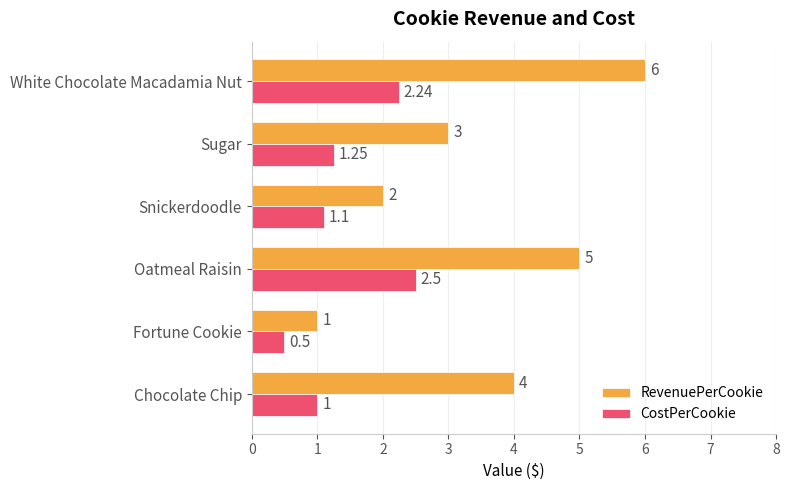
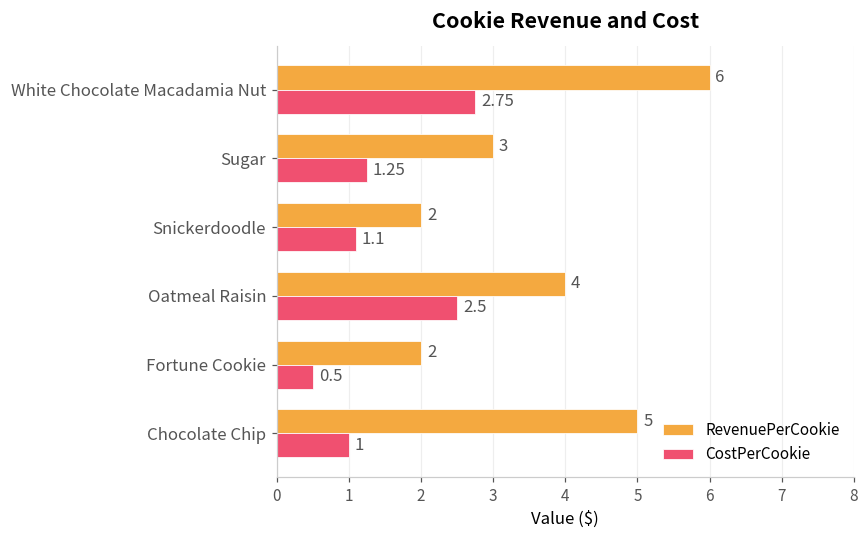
CostPerCookie, White Chocolate Macadamia Nut: 2.24 -> 2.75
RevenuePerCookie, Oatmeal Raisin: 5 -> 4
RevenuePerCookie, Fortune Cookie: 1 -> 2
RevenuePerCookie, Chocolate Chip: 4 -> 5
